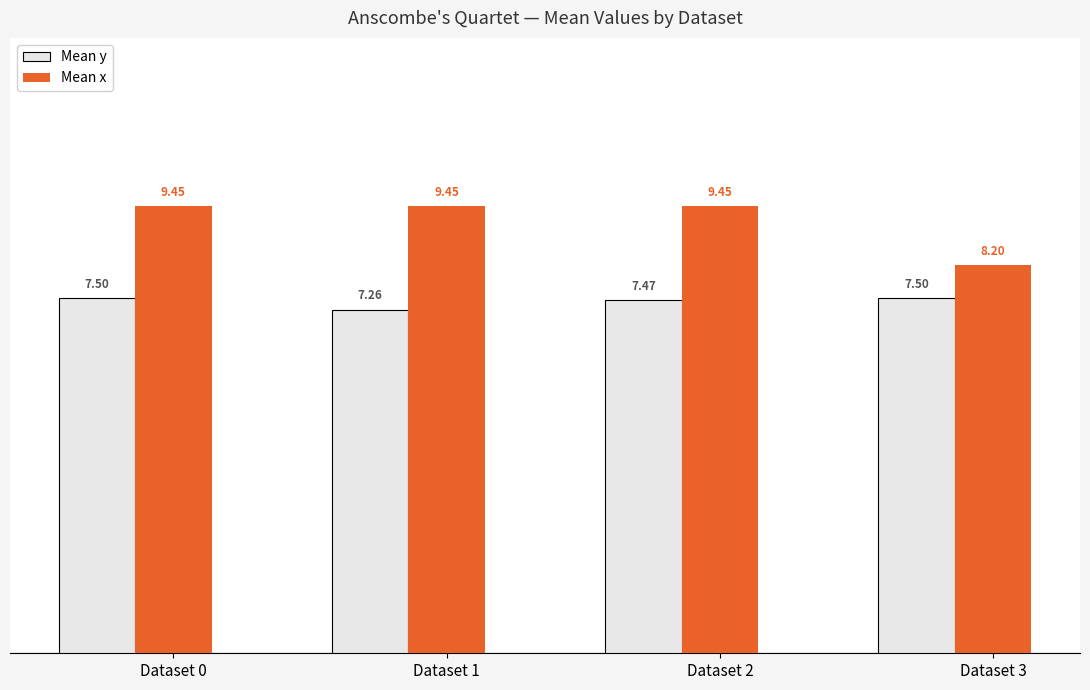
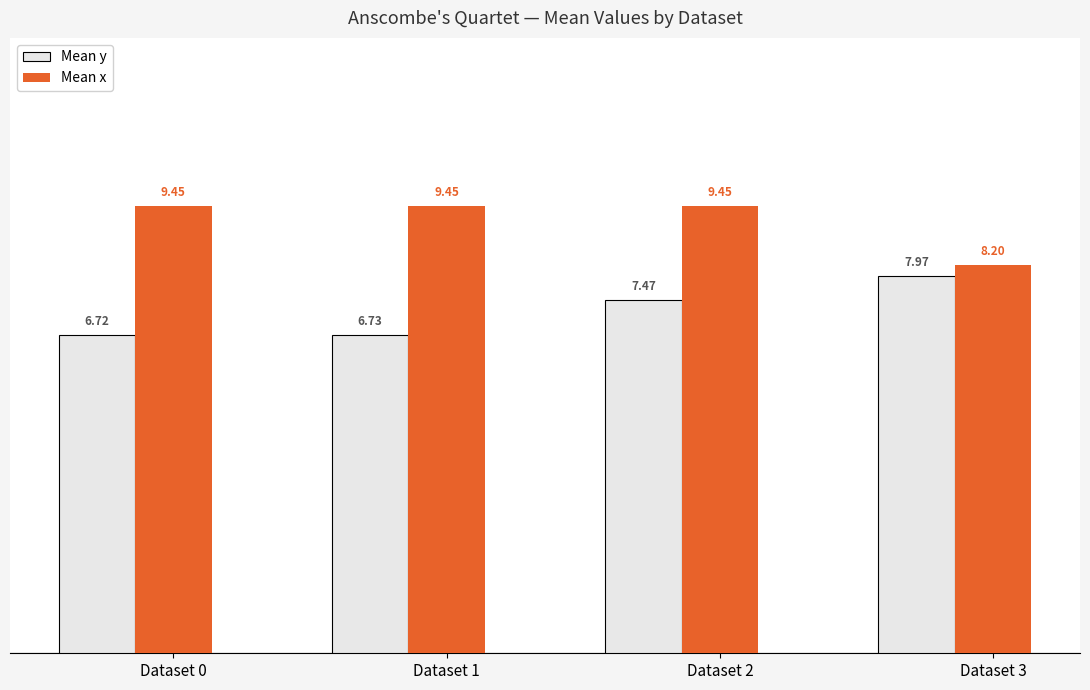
Mean y, Dataset 0: 7.50 -> 6.72
Mean y, Dataset 1: 7.26 -> 6.73
Mean y, Dataset 3: 7.50 -> 7.97
